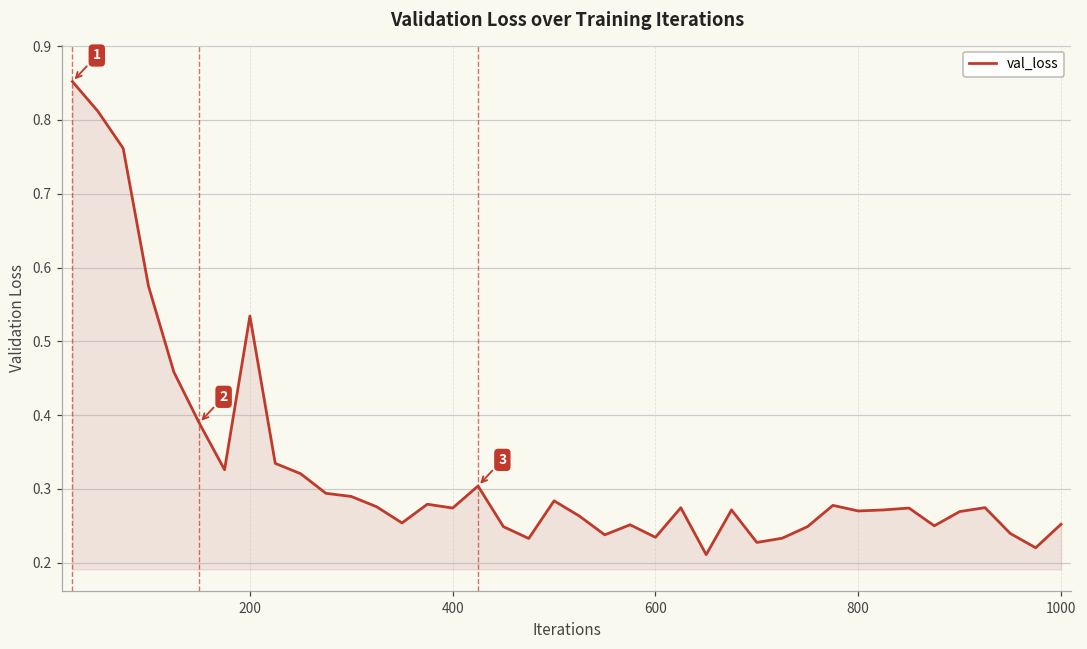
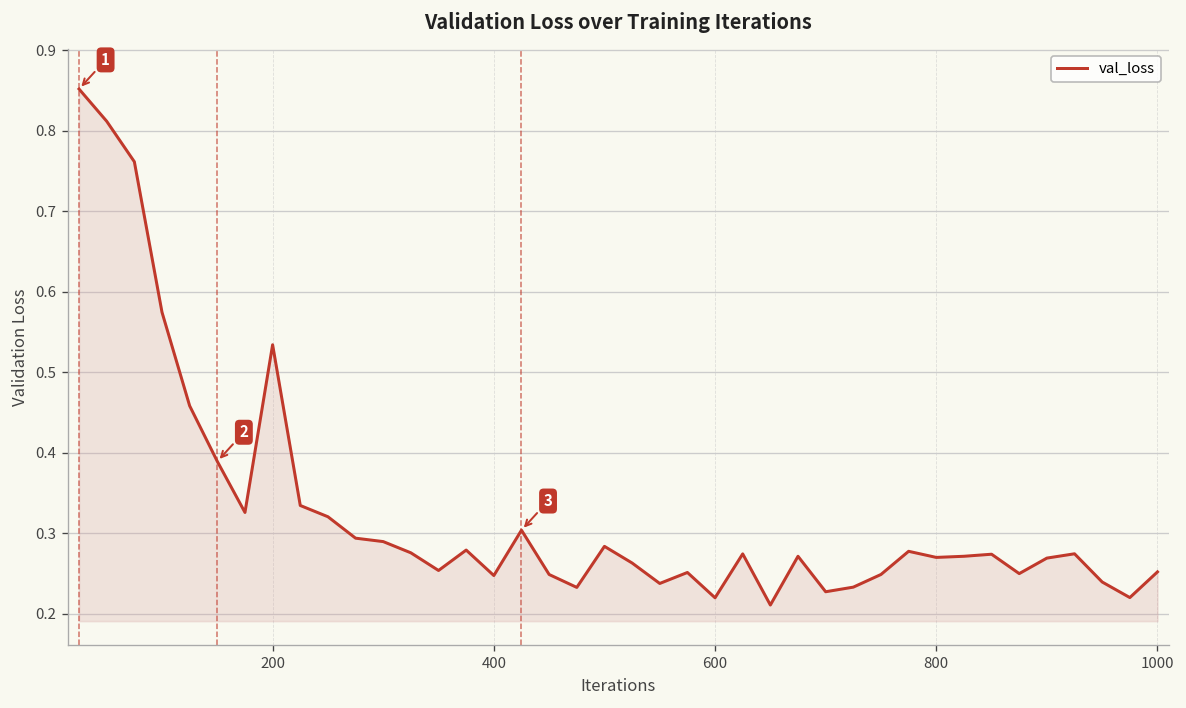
400: 0.27 -> 0.25
600: 0.23 -> 0.22
